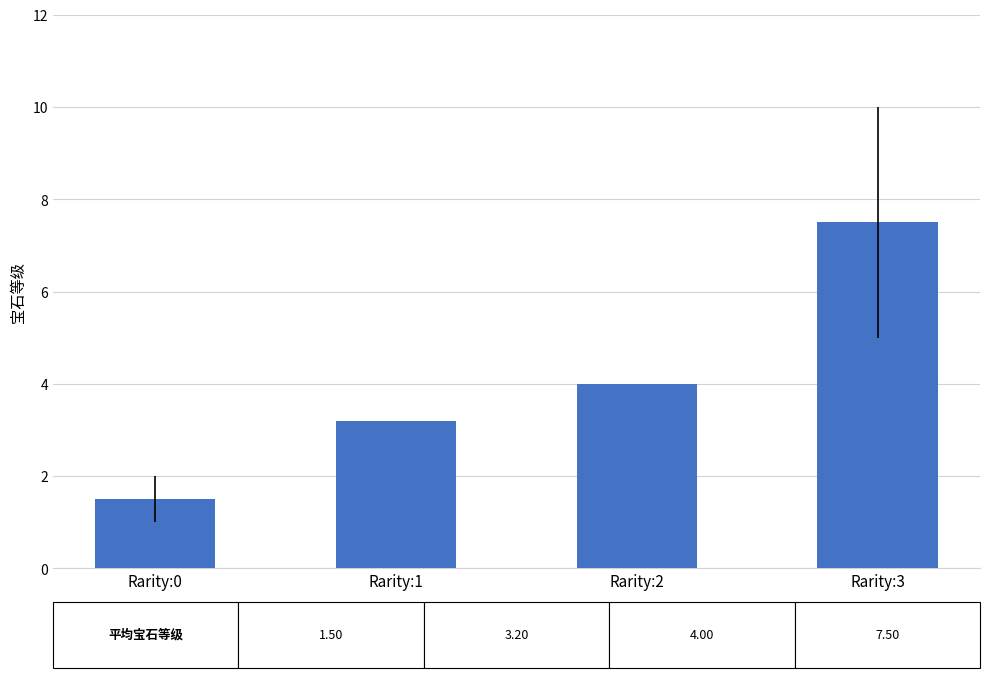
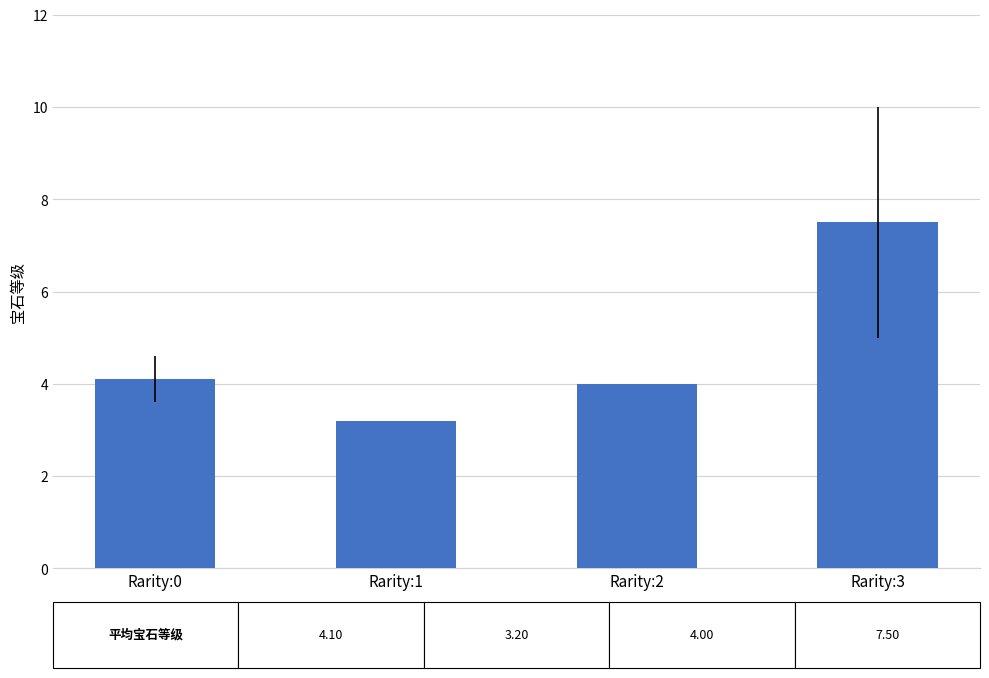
Rarity:0: 1.50 -> 4.10
